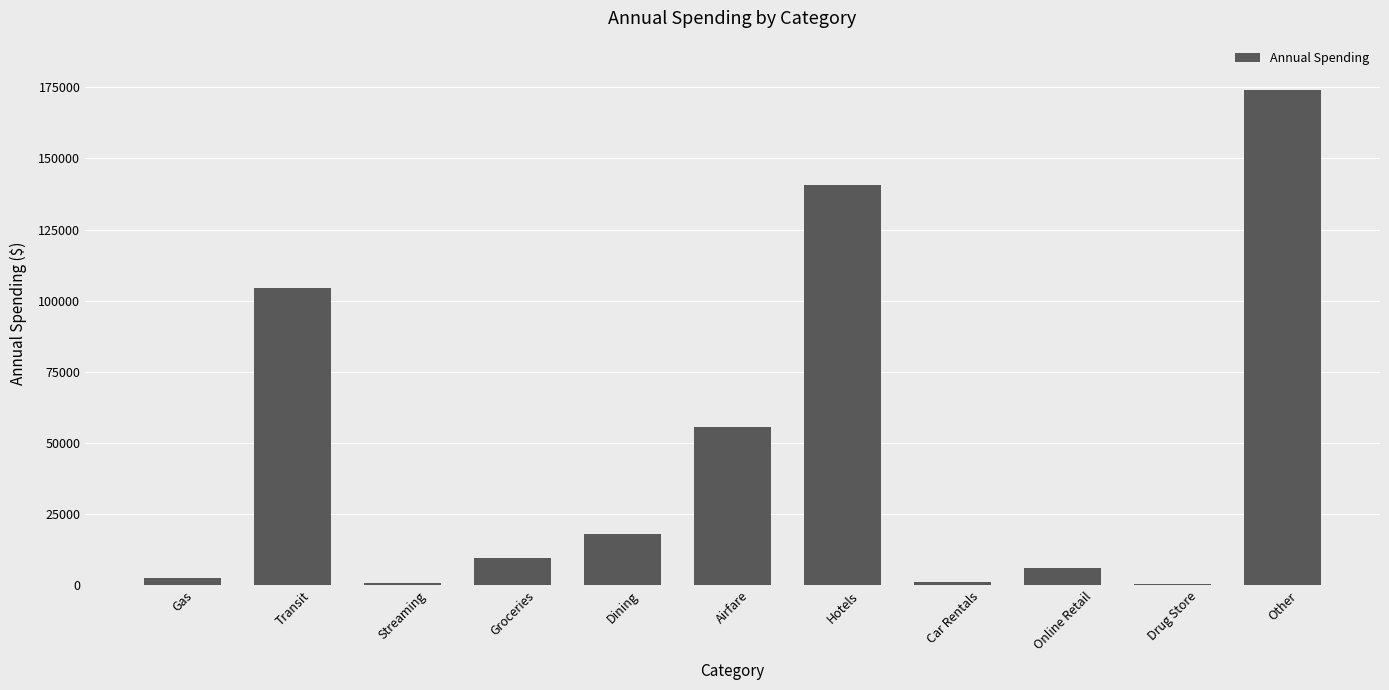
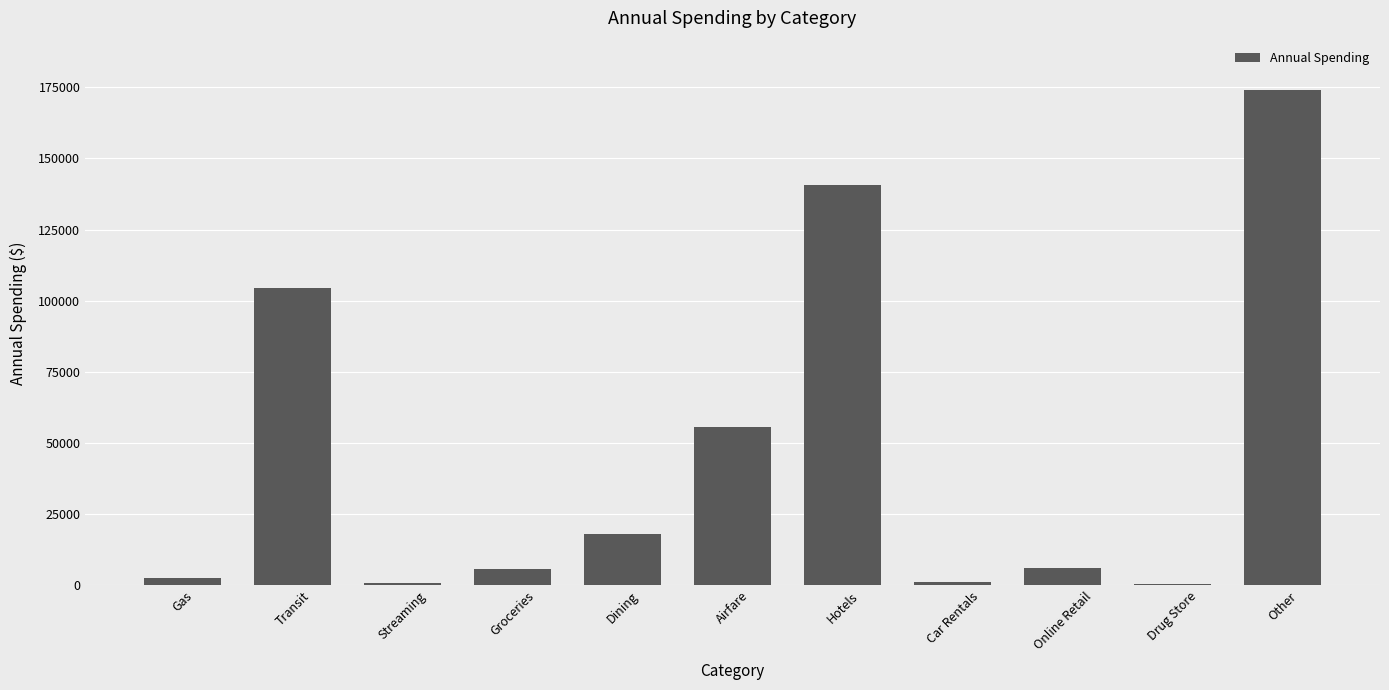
Groceries: 10000 -> 6000
